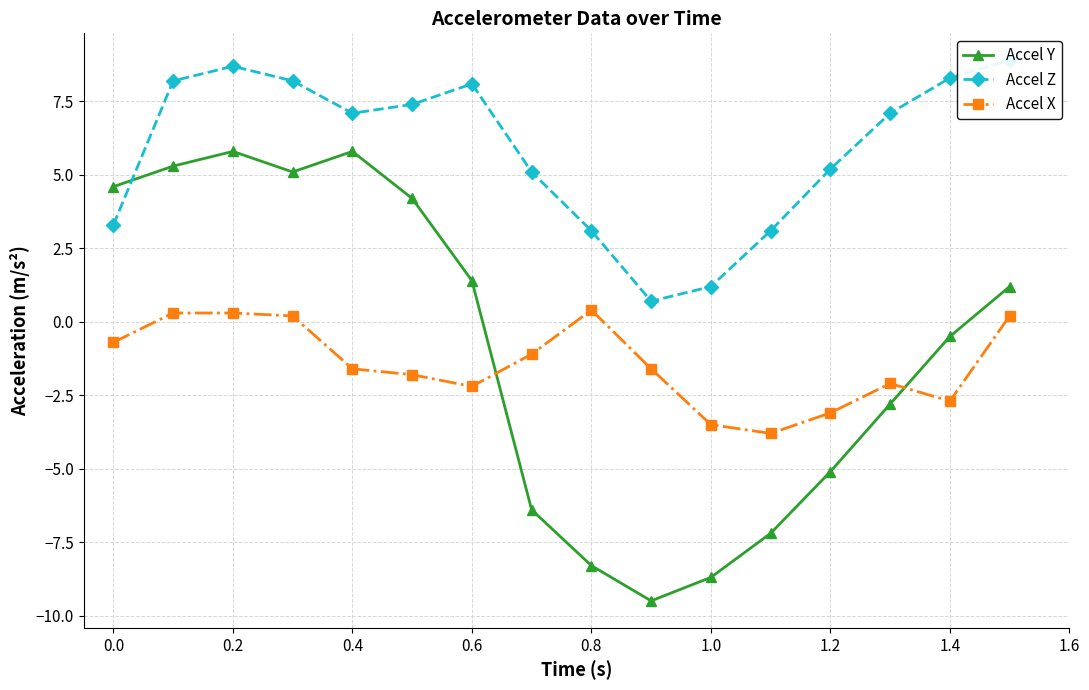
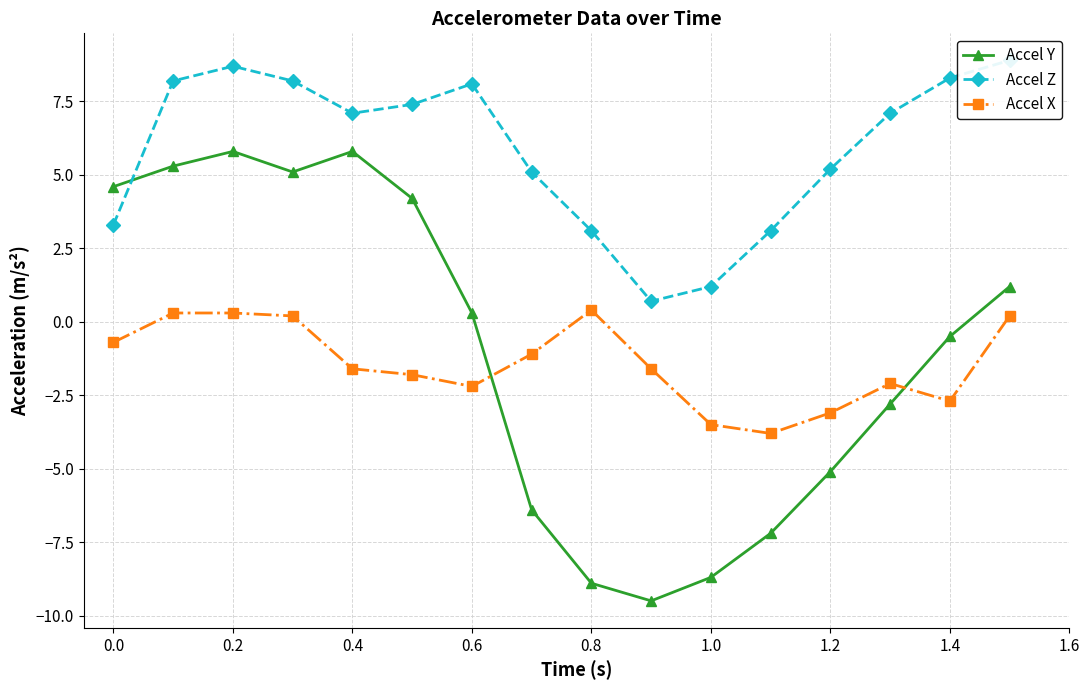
Accel Y, 0.6: 1.4 -> 0.3
Accel Y, 0.8: -8.3 -> -8.9
